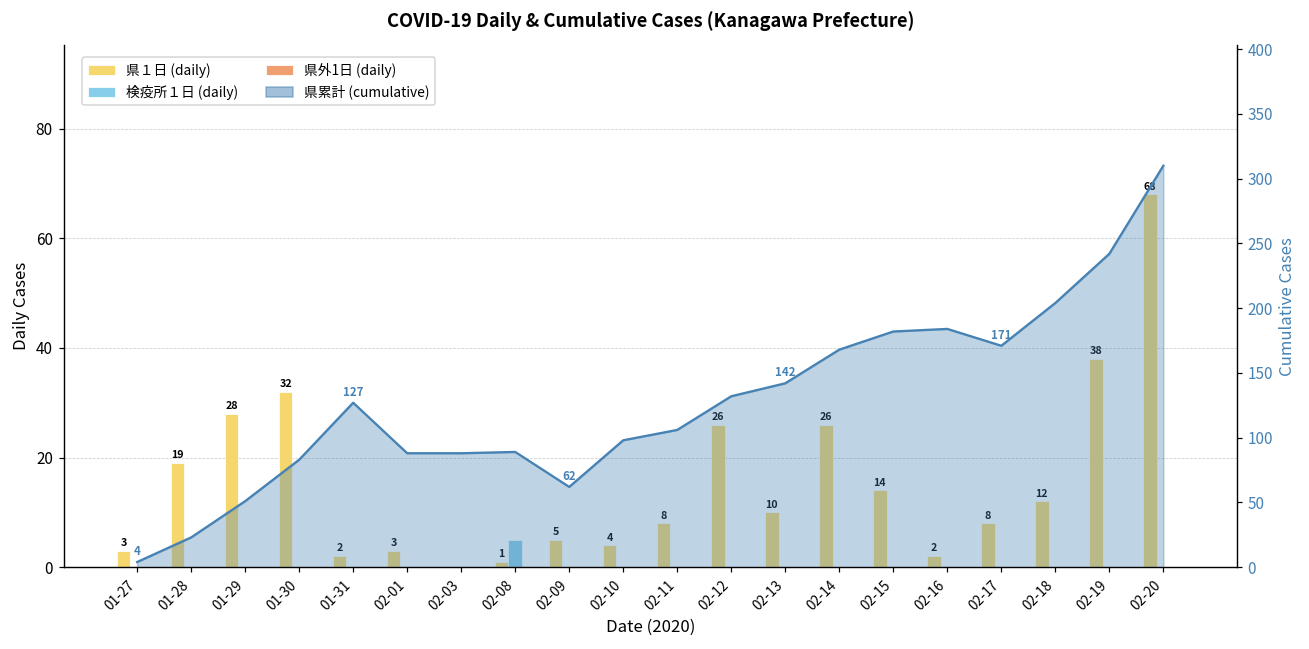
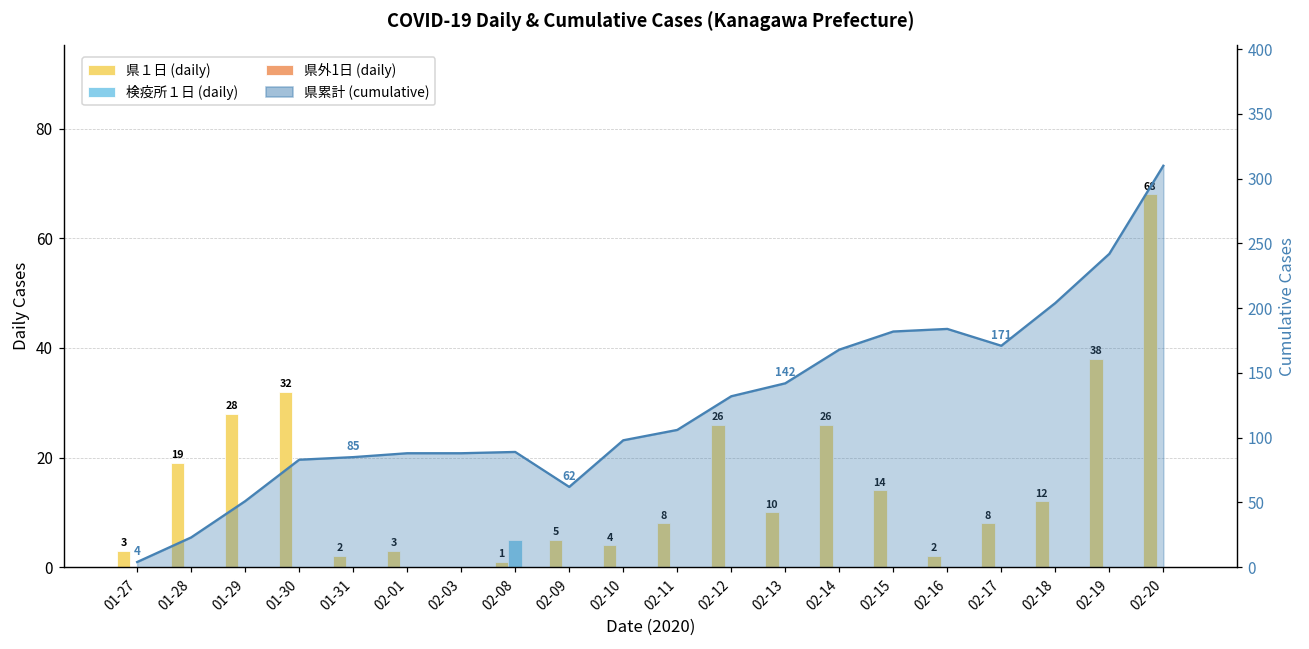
県累計 (cumulative), 01-31: 127 -> 85
